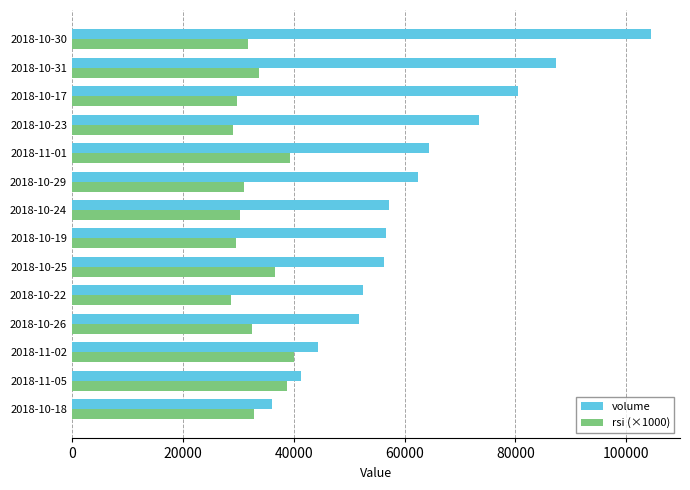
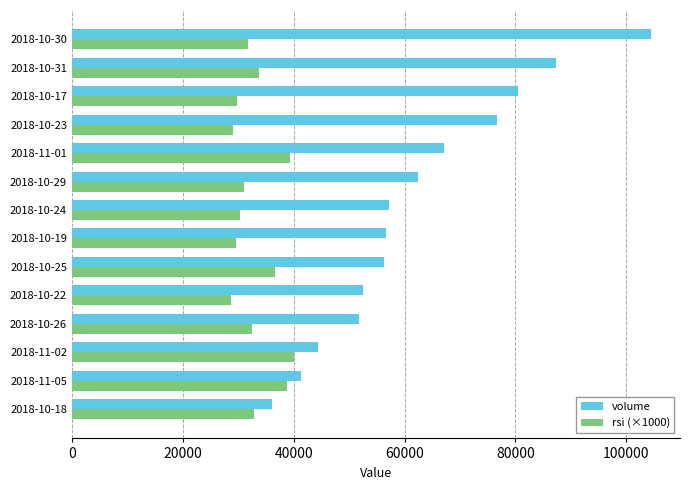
volume, 2018-10-23: 73000 -> 77000
volume, 2018-11-01: 64000 -> 67000
